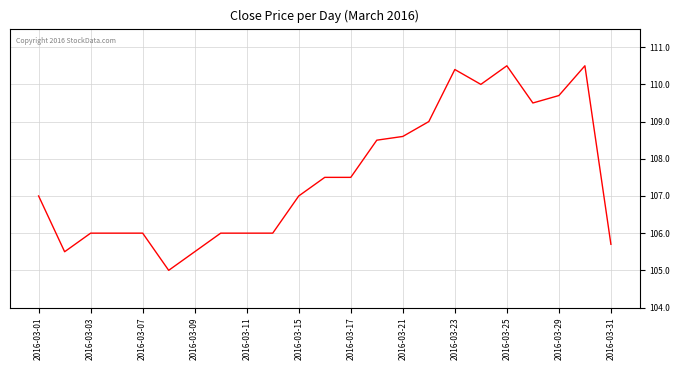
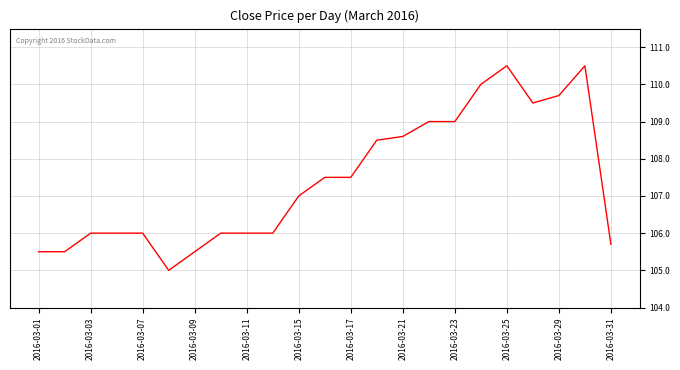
2016-03-01: 107.0 -> 105.5
2016-03-23: 110.4 -> 109.0
